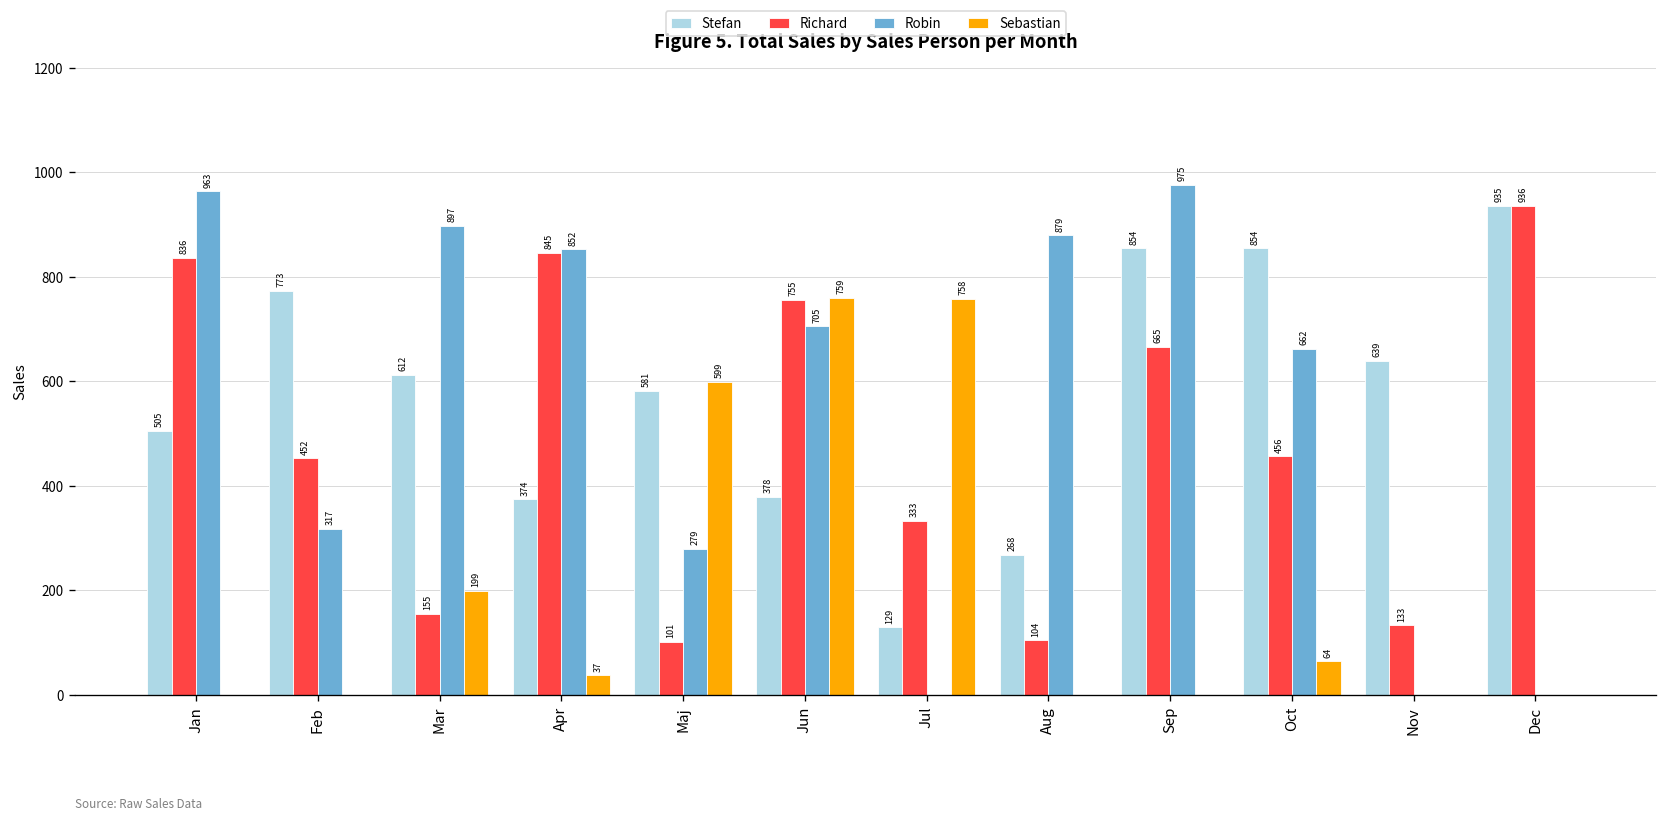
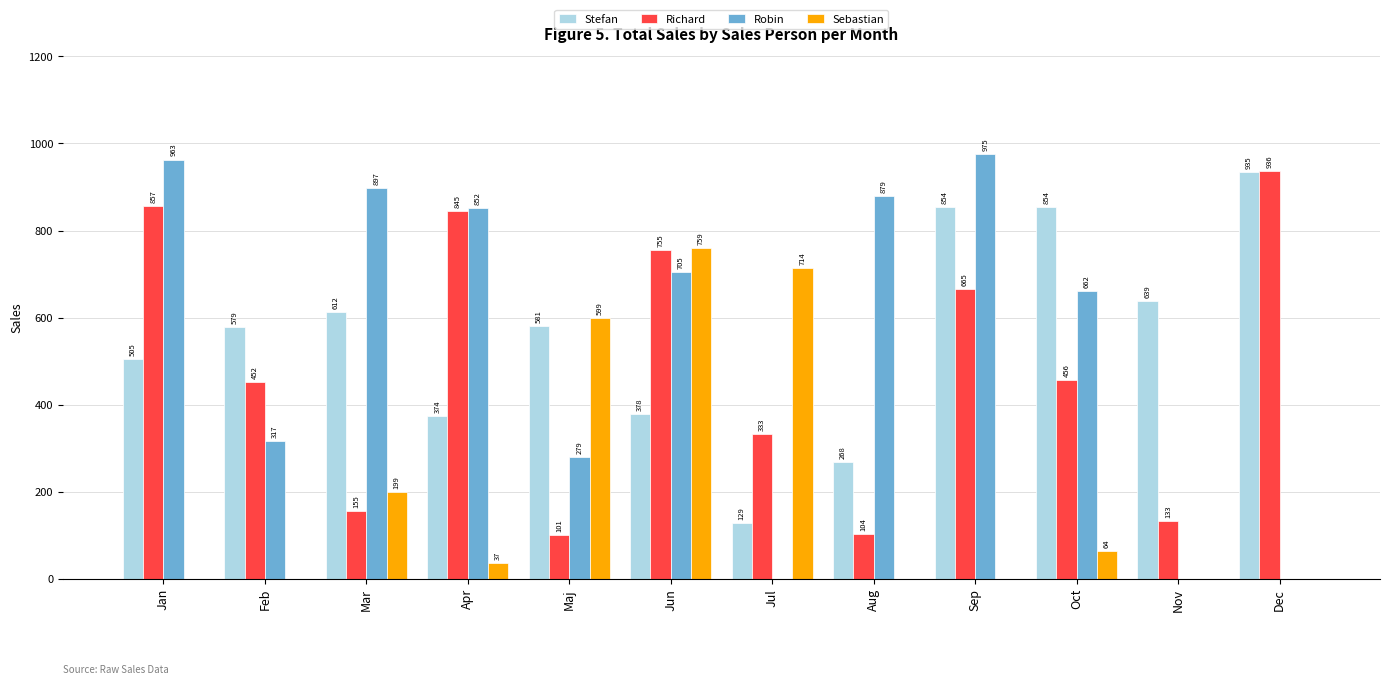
Richard, Jan: 836 -> 857
Stefan, Feb: 773 -> 579
Sebastian, Jul: 758 -> 714
